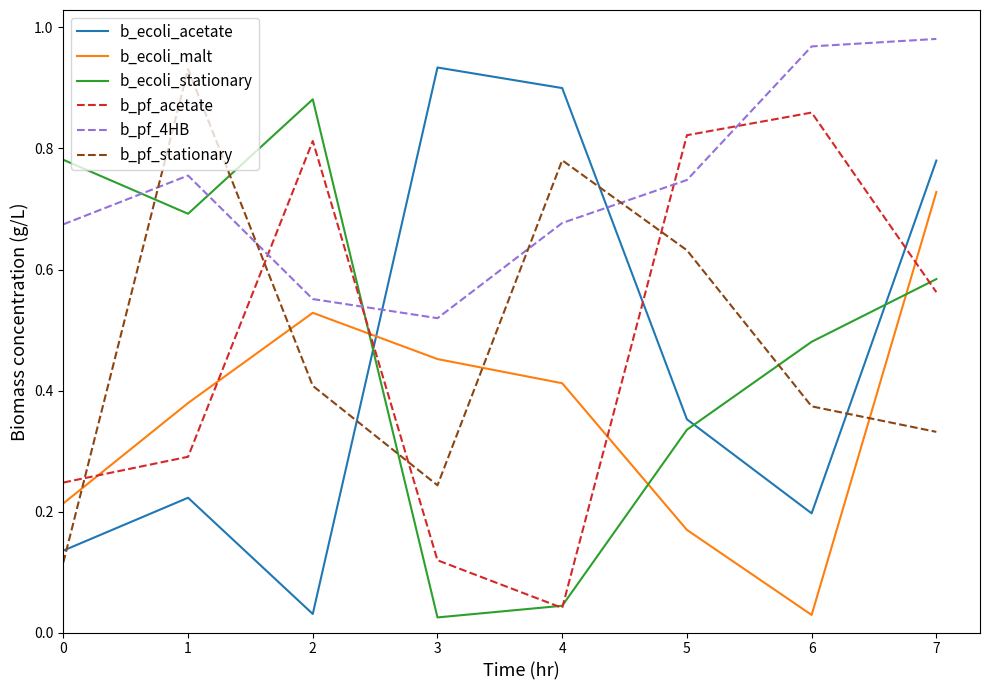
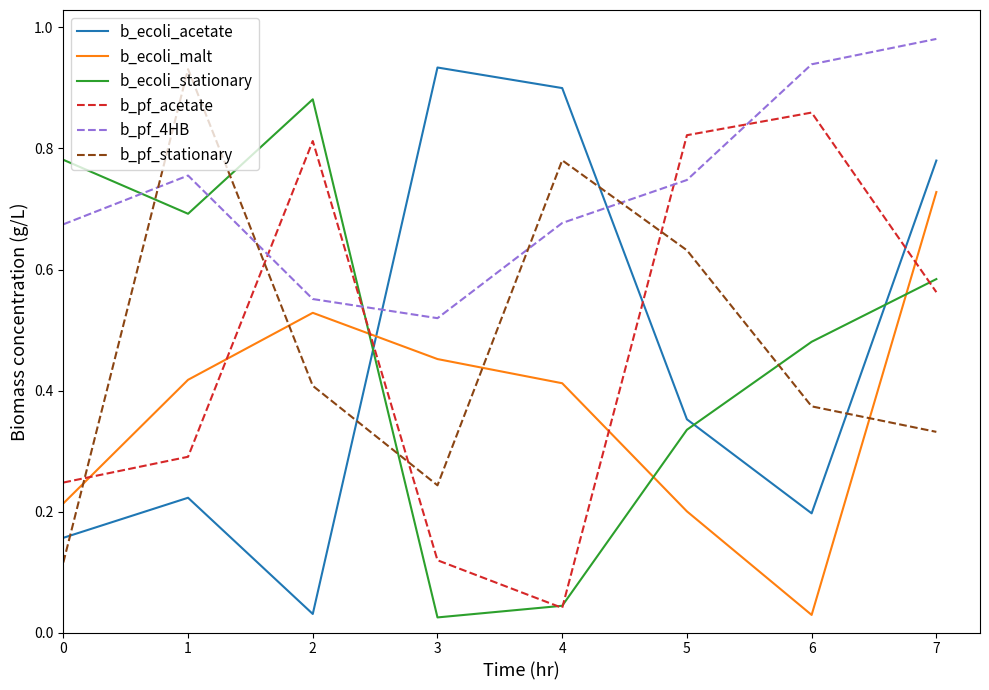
b_ecoli_acetate, 0: 0.14 -> 0.16
b_ecoli_malt, 1: 0.38 -> 0.42
b_ecoli_malt, 5: 0.17 -> 0.20
b_pf_4HB, 6: 0.97 -> 0.94
